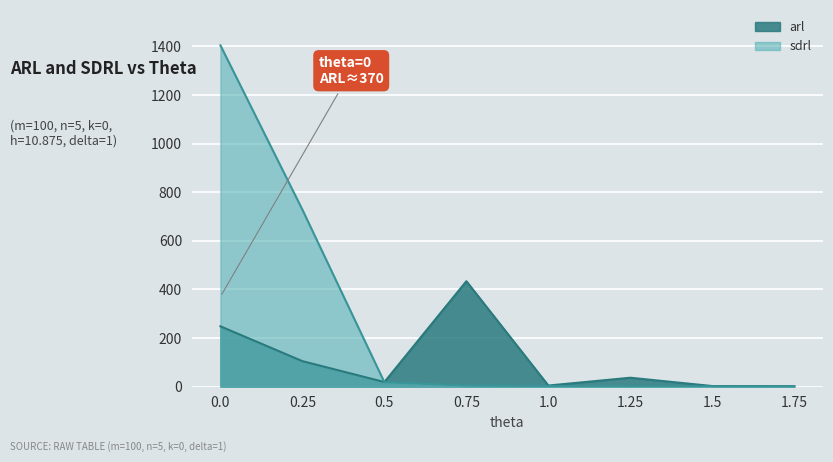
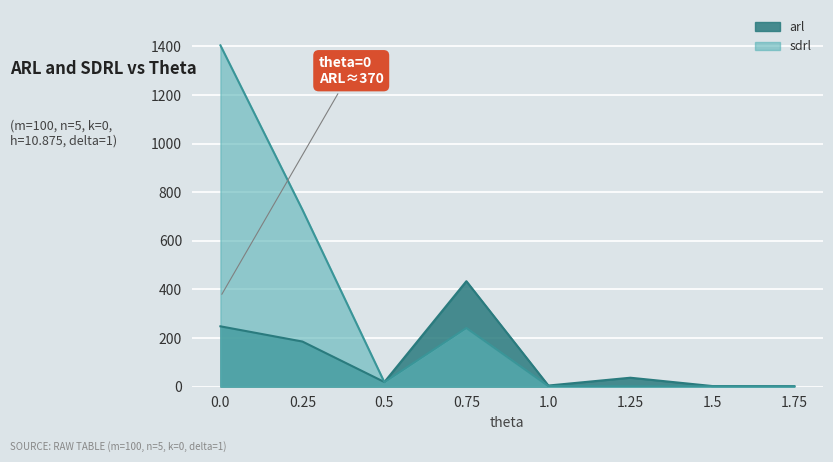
arl, 0.25: 100 -> 190
sdrl, 0.75: 0 -> 240
